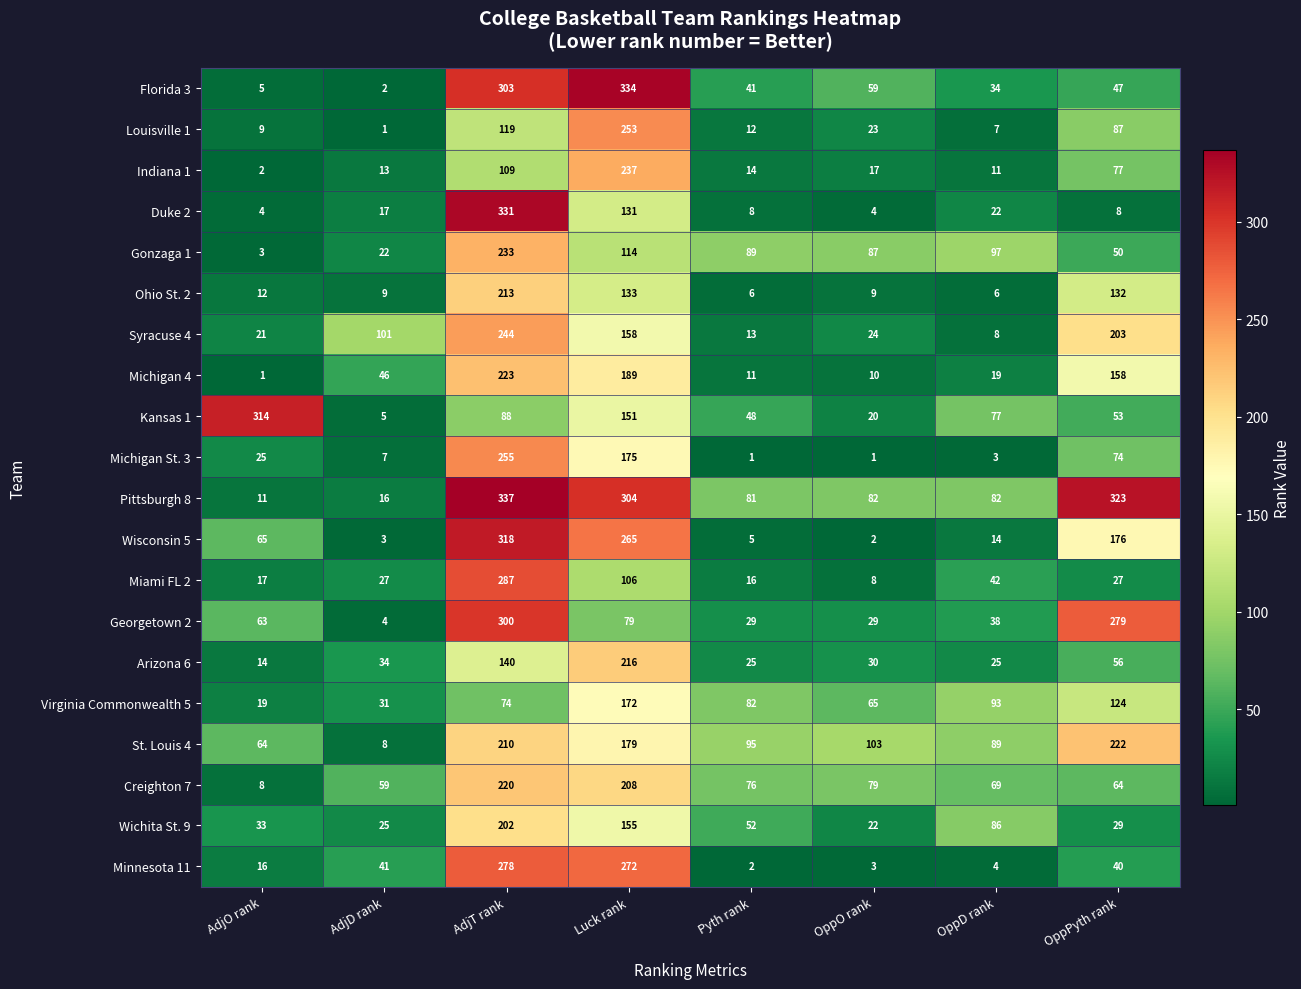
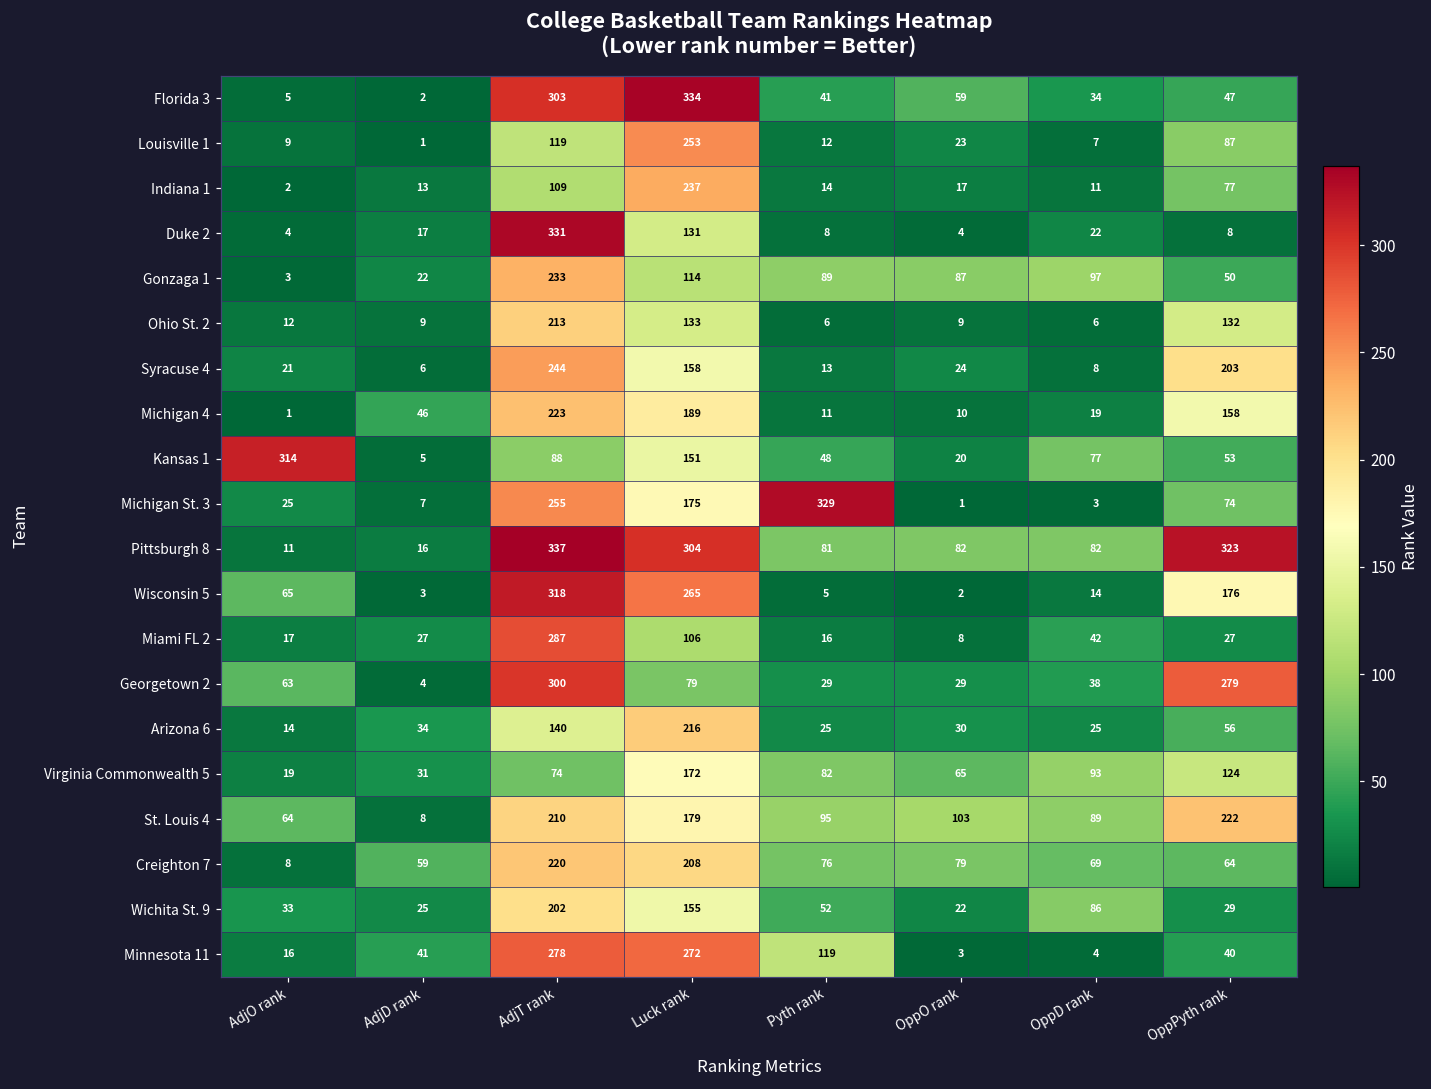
Syracuse 4, AdjD rank: 101 -> 6
Michigan St. 3, Pyth rank: 1 -> 329
Minnesota 11, Pyth rank: 2 -> 119
